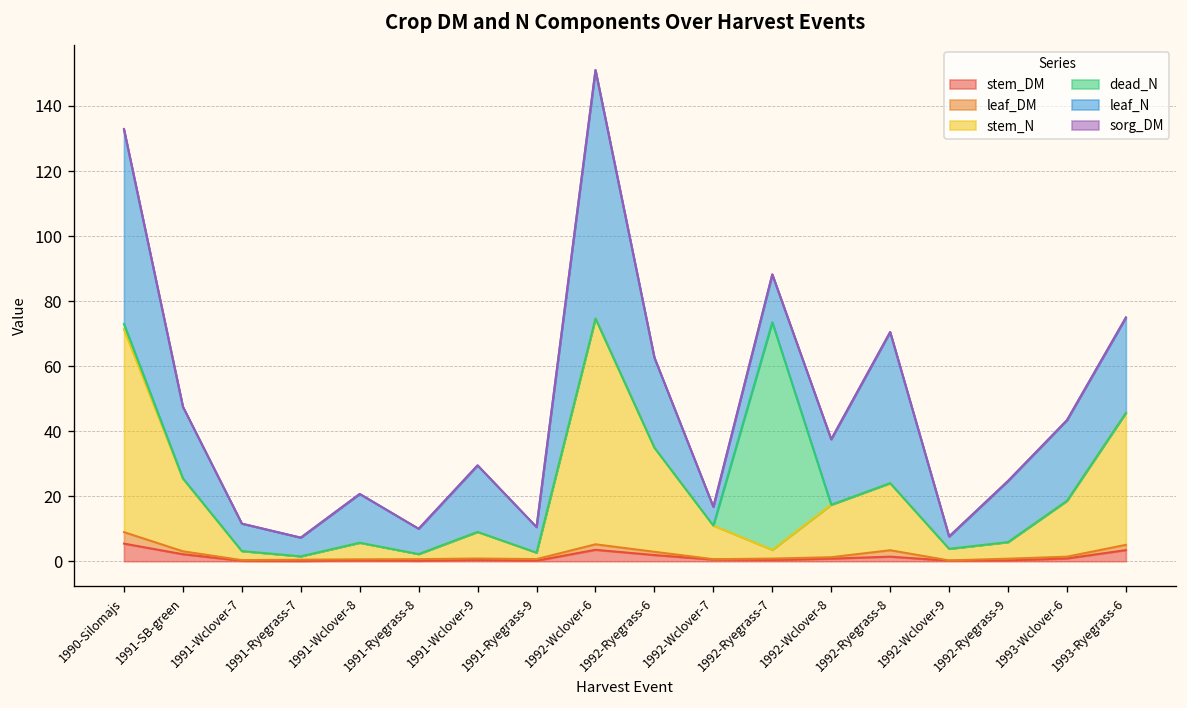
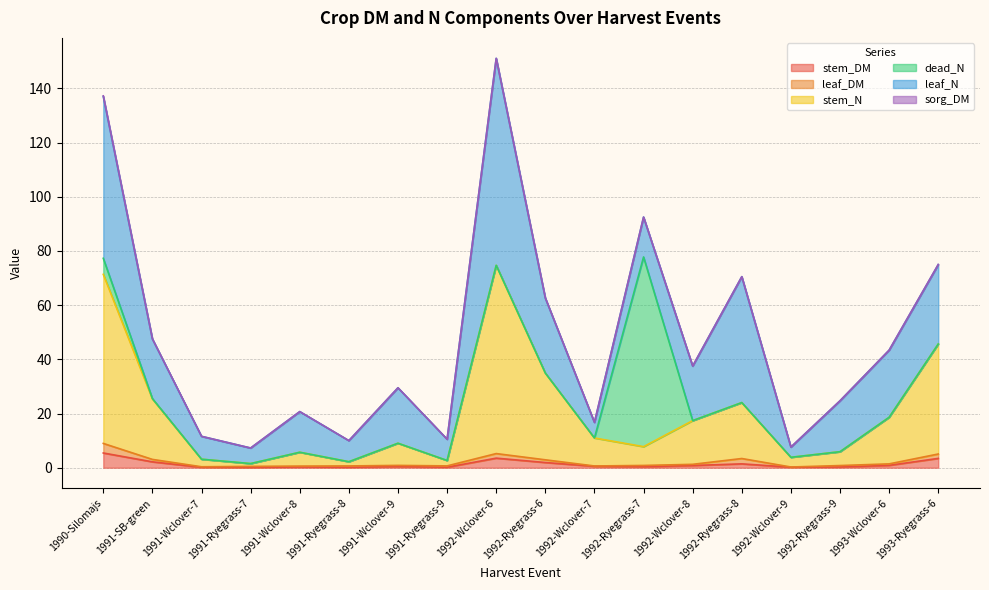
dead_N, 1990-Silomajs: 2 -> 6
stem_N, 1992-Ryegrass-7: 3 -> 7
